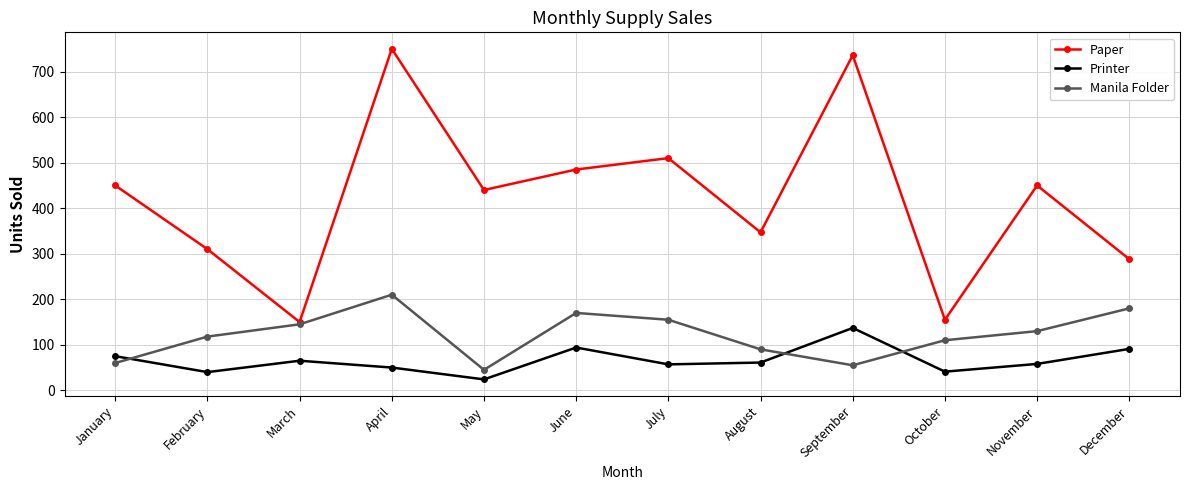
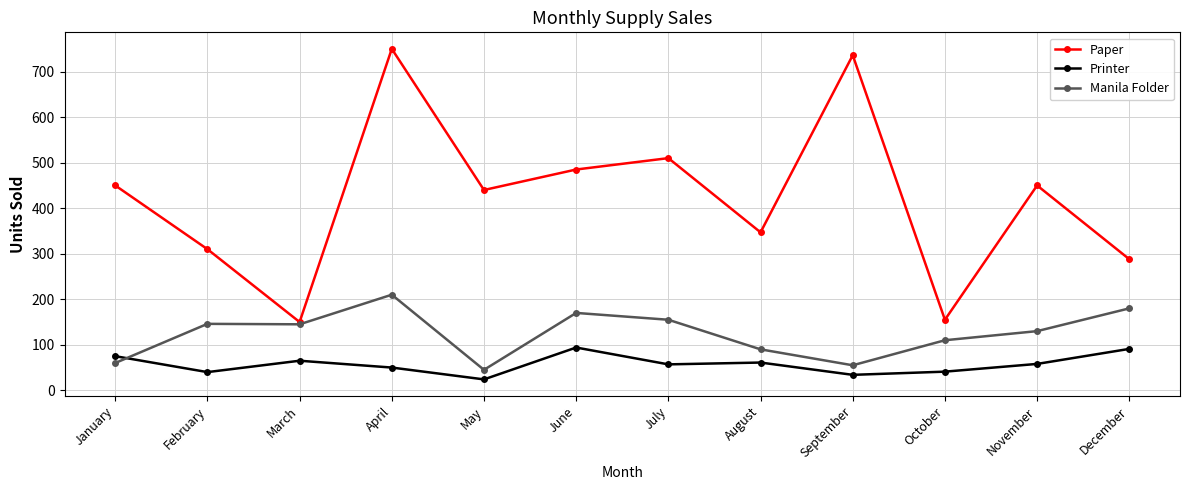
Manila Folder, February: 120 -> 150
Printer, September: 140 -> 30
